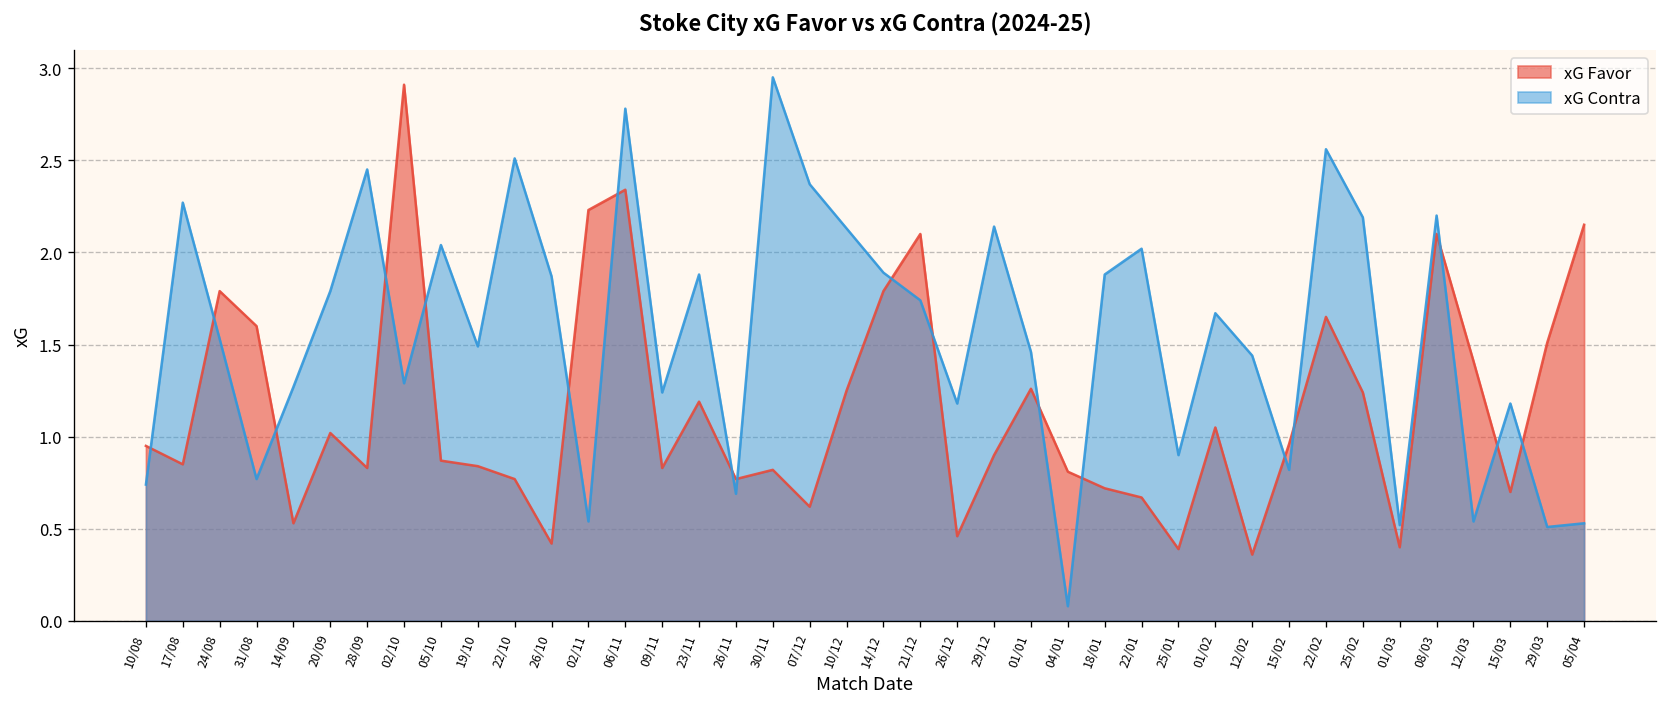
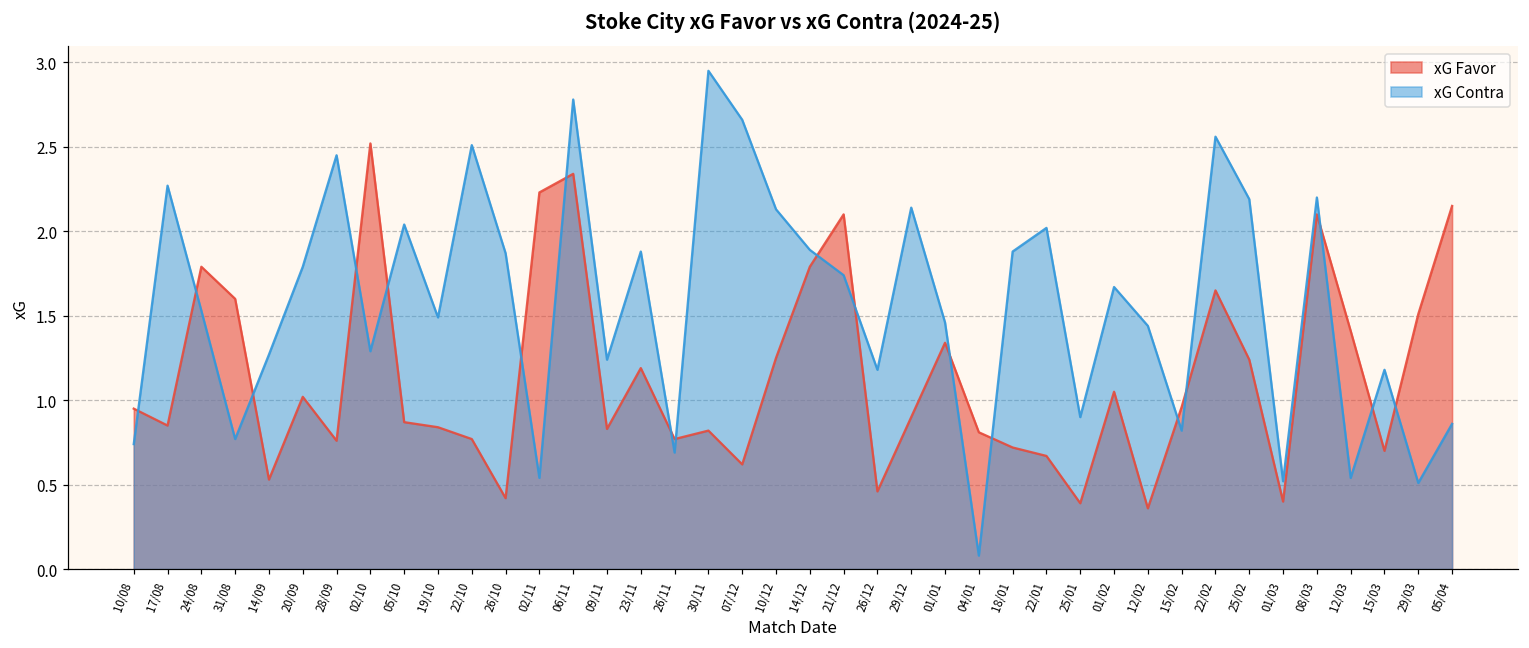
xG Favor, 28/09: 0.83 -> 0.76
xG Favor, 02/10: 2.91 -> 2.52
xG Contra, 07/12: 2.37 -> 2.66
xG Favor, 01/01: 1.26 -> 1.34
xG Contra, 05/04: 0.53 -> 0.86
